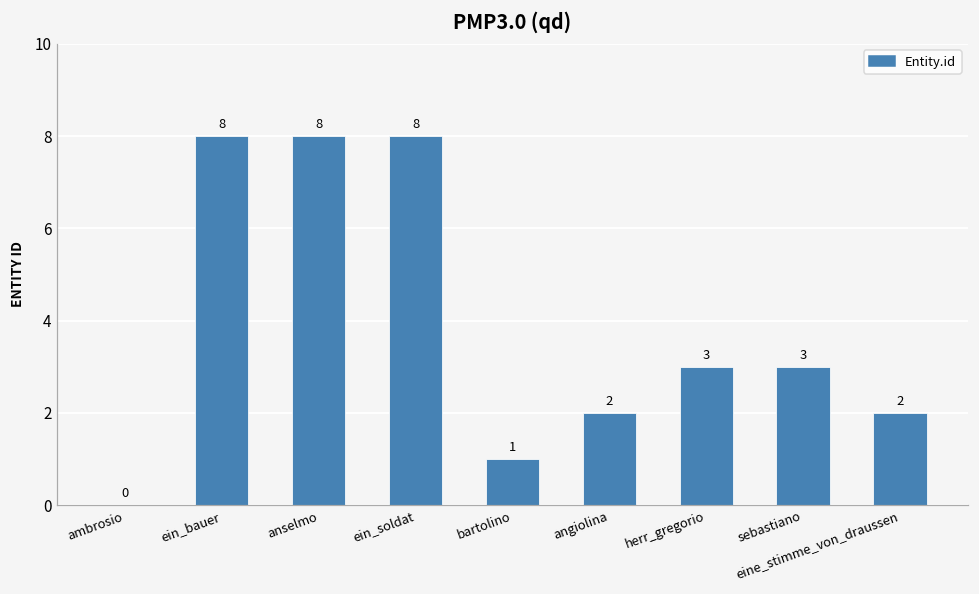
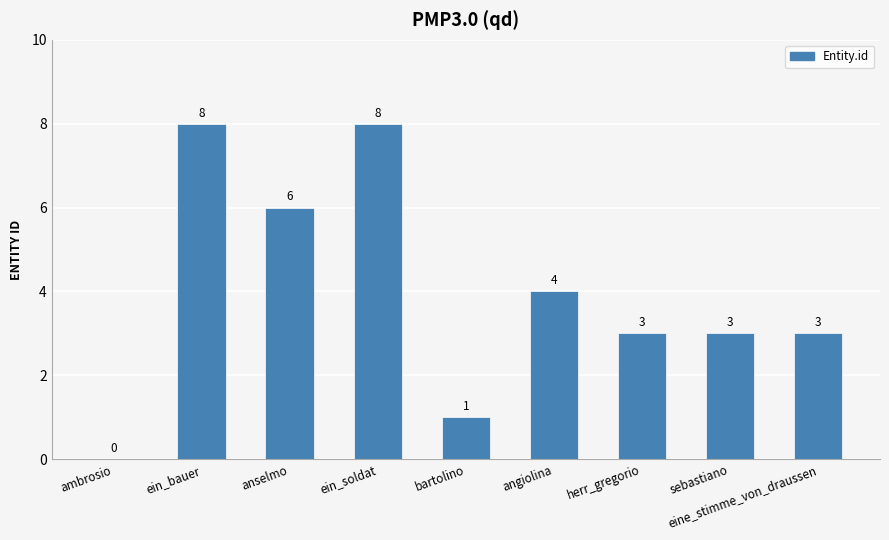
anselmo: 8 -> 6
angiolina: 2 -> 4
eine_stimme_von_draussen: 2 -> 3
